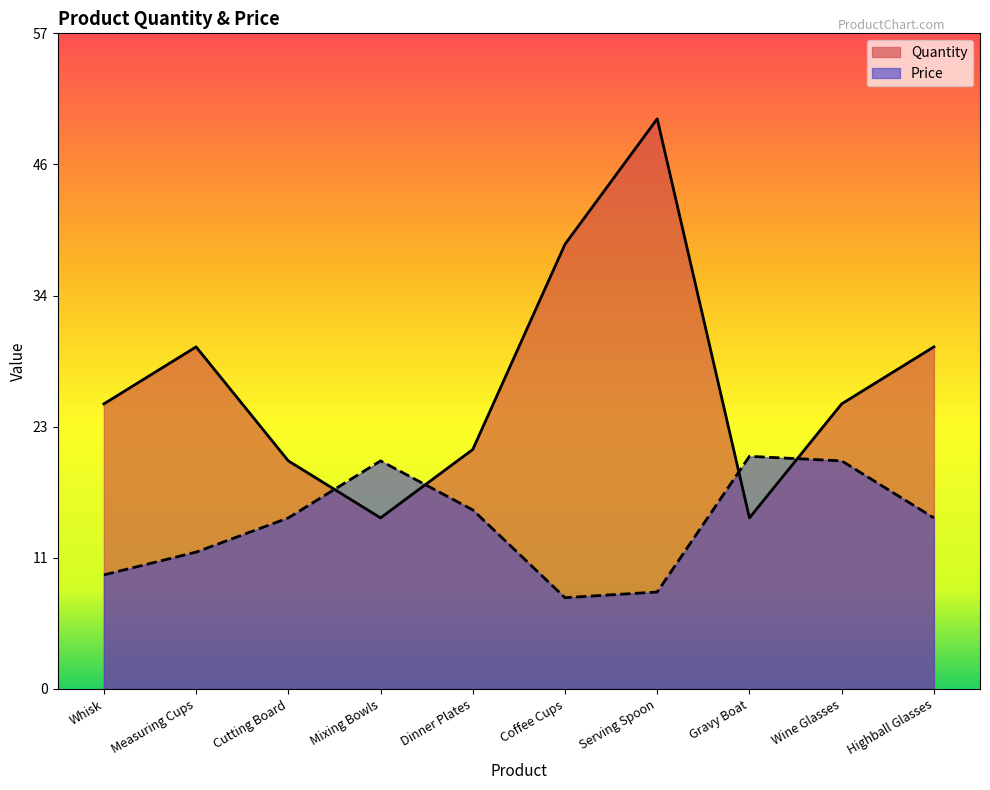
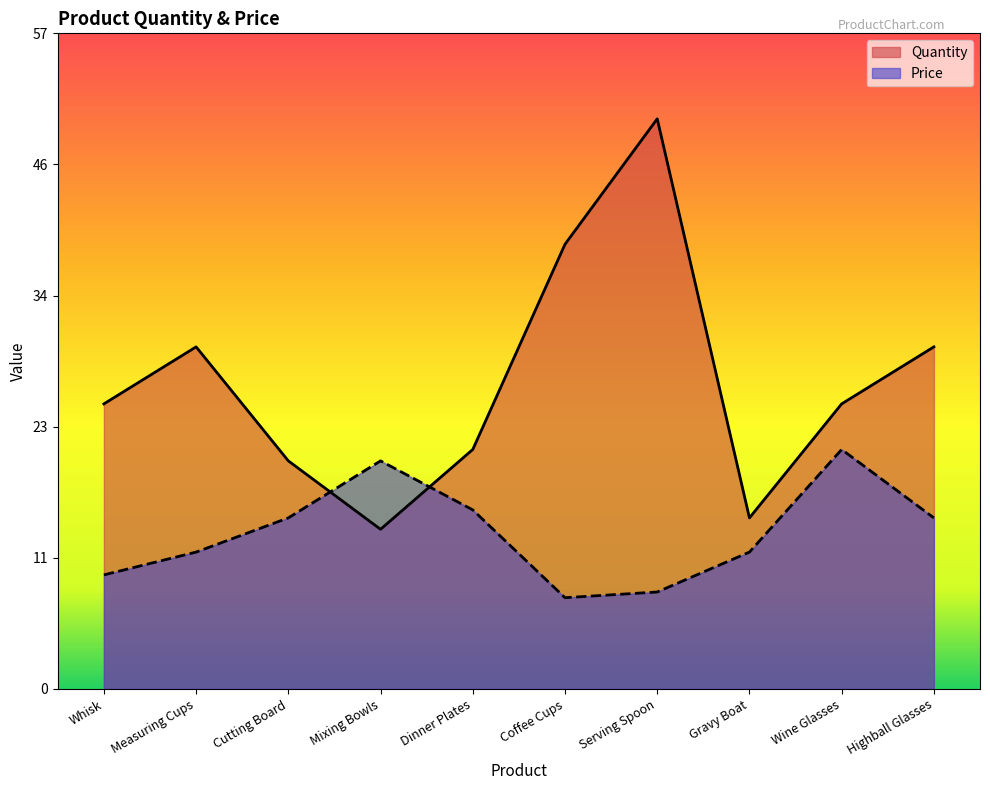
Quantity, Mixing Bowls: 15 -> 14
Price, Gravy Boat: 20.4 -> 12.0
Price, Wine Glasses: 20 -> 21
